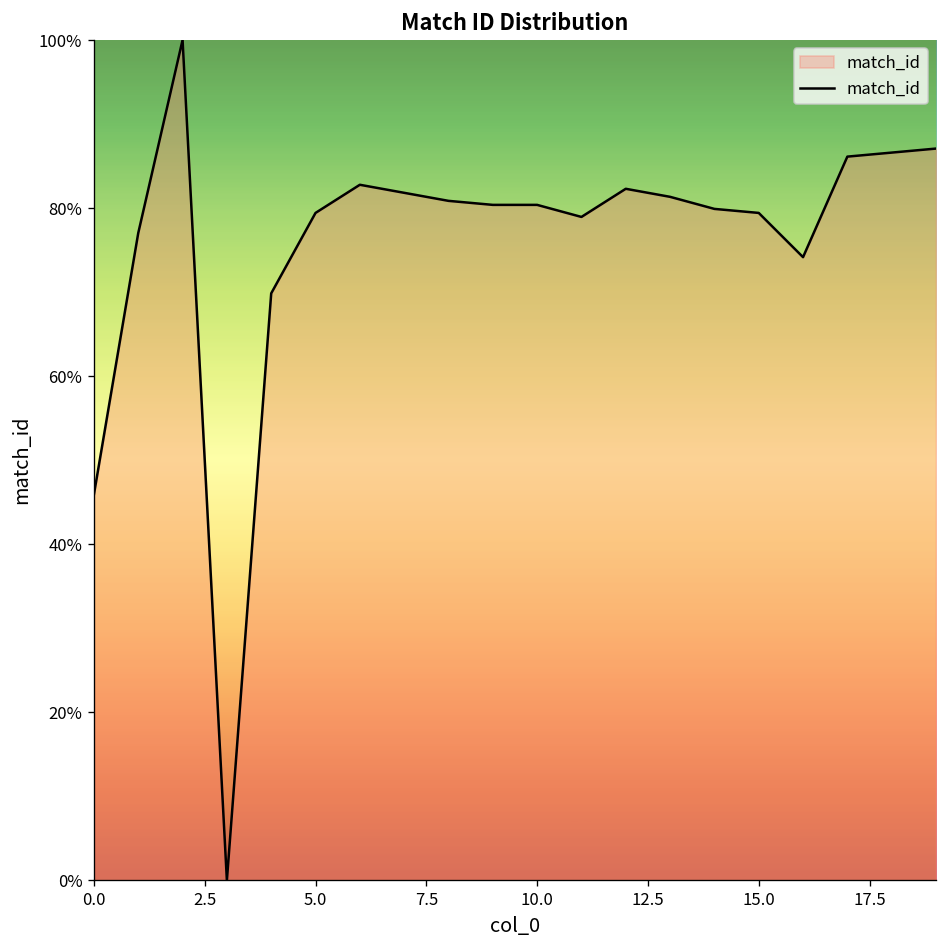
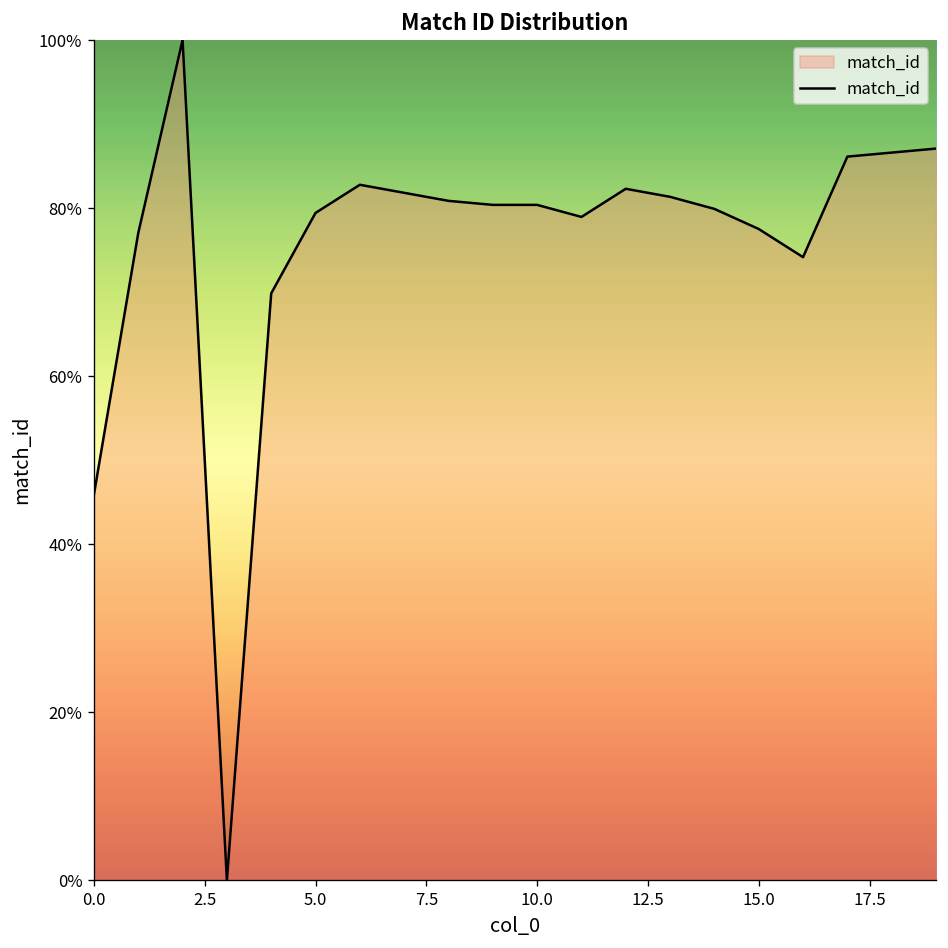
15.0: 79% -> 78%
